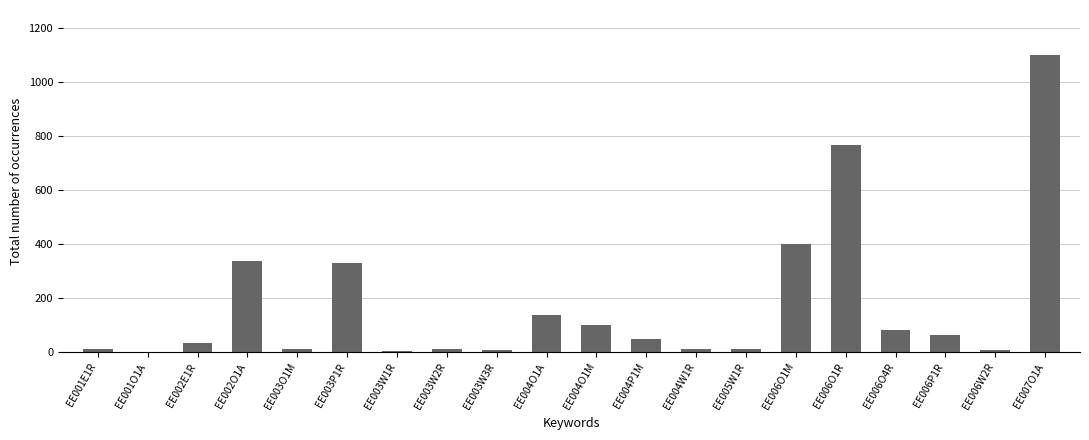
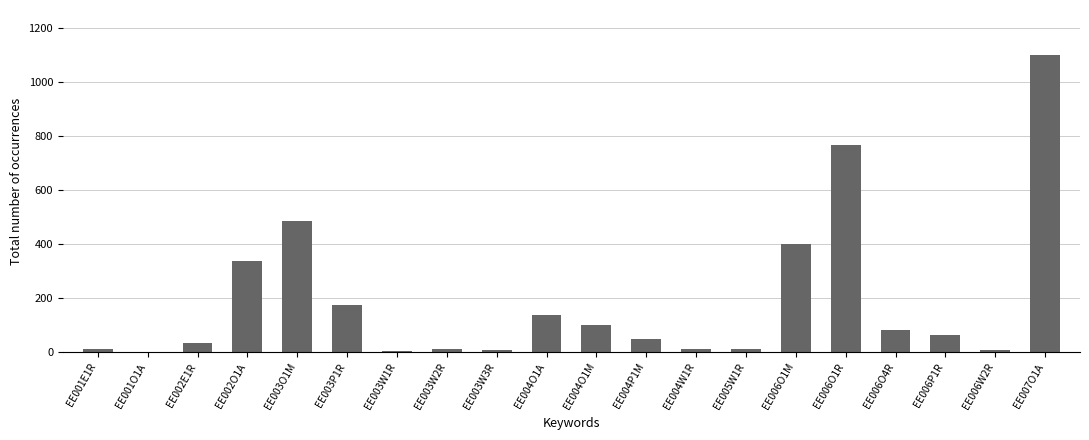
EE003O1M: 10 -> 490
EE003P1R: 330 -> 180
